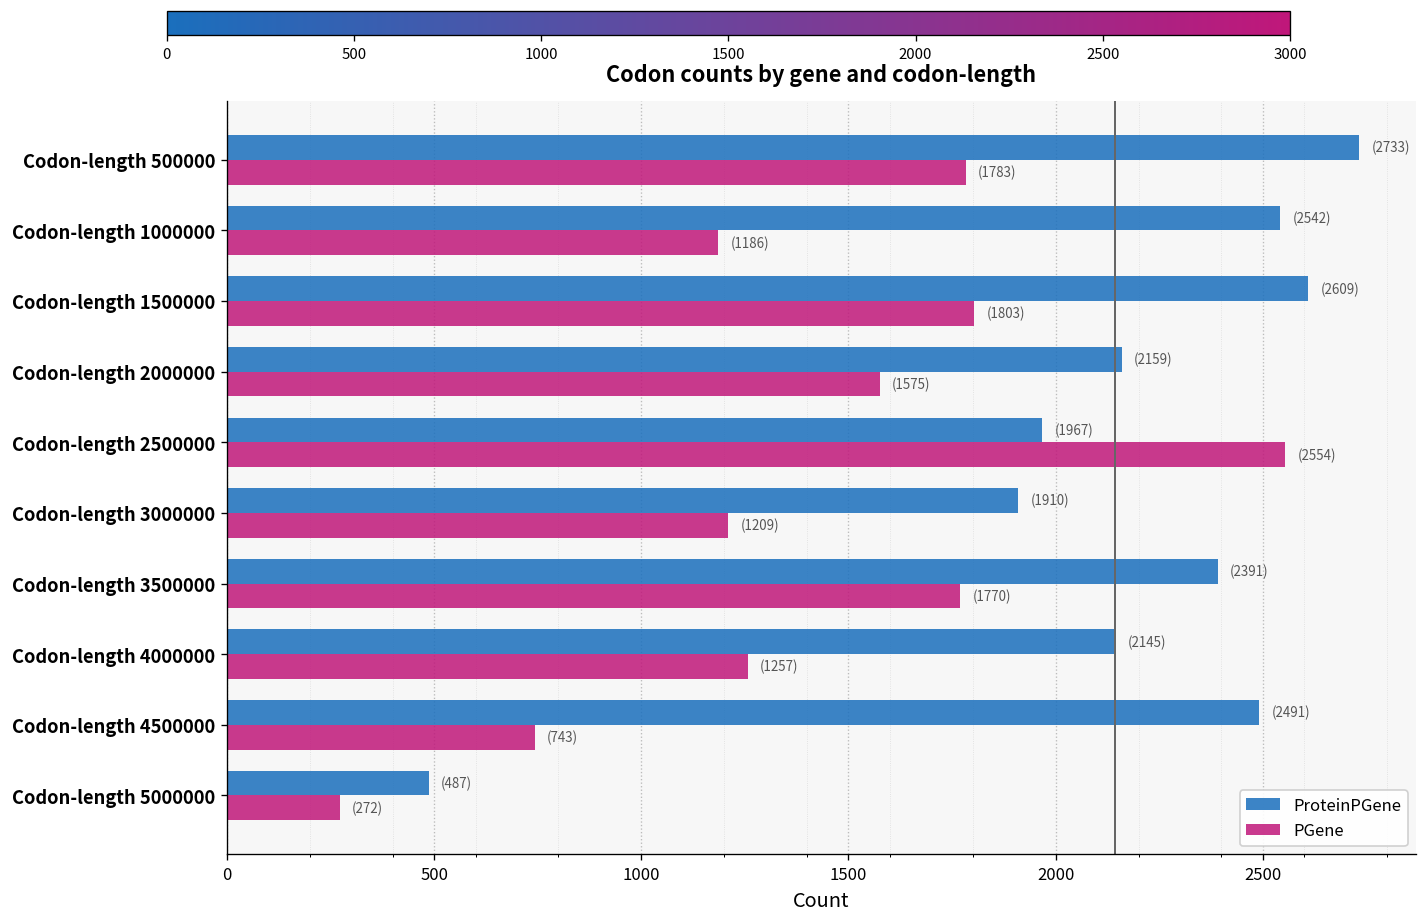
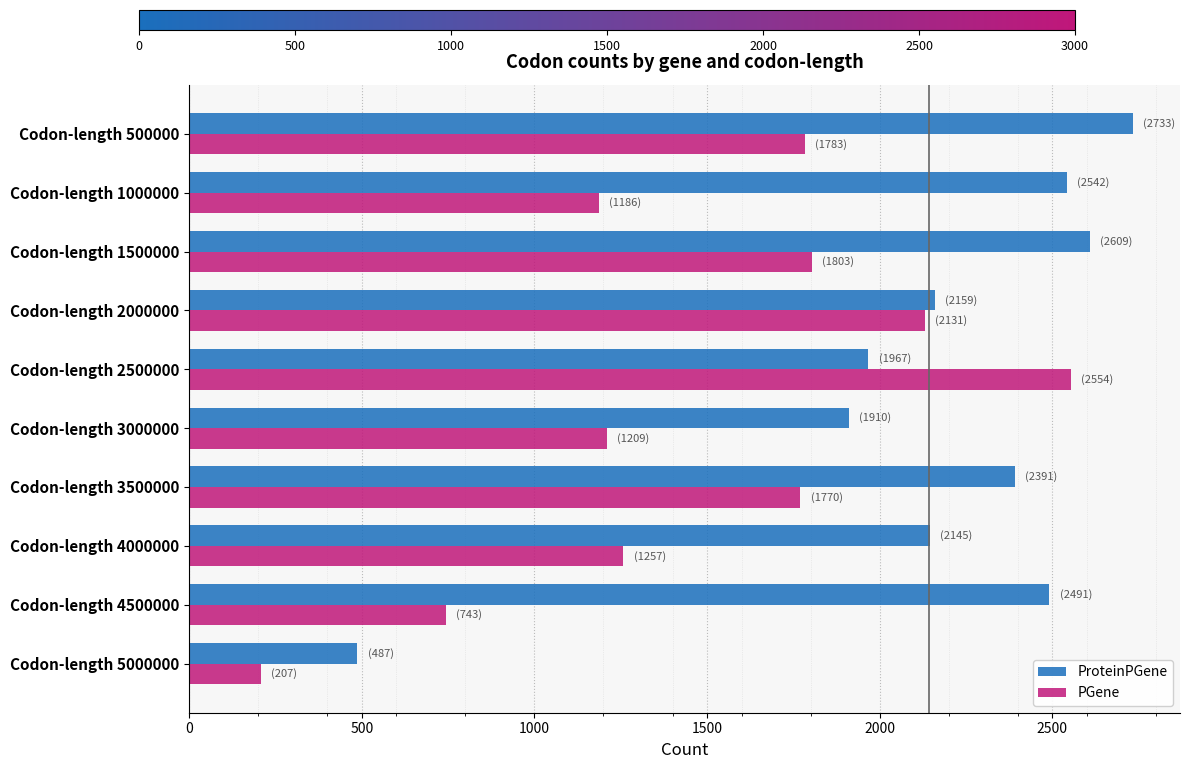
PGene, Codon-length 2000000: (1575) -> (2131)
PGene, Codon-length 5000000: (272) -> (207)
